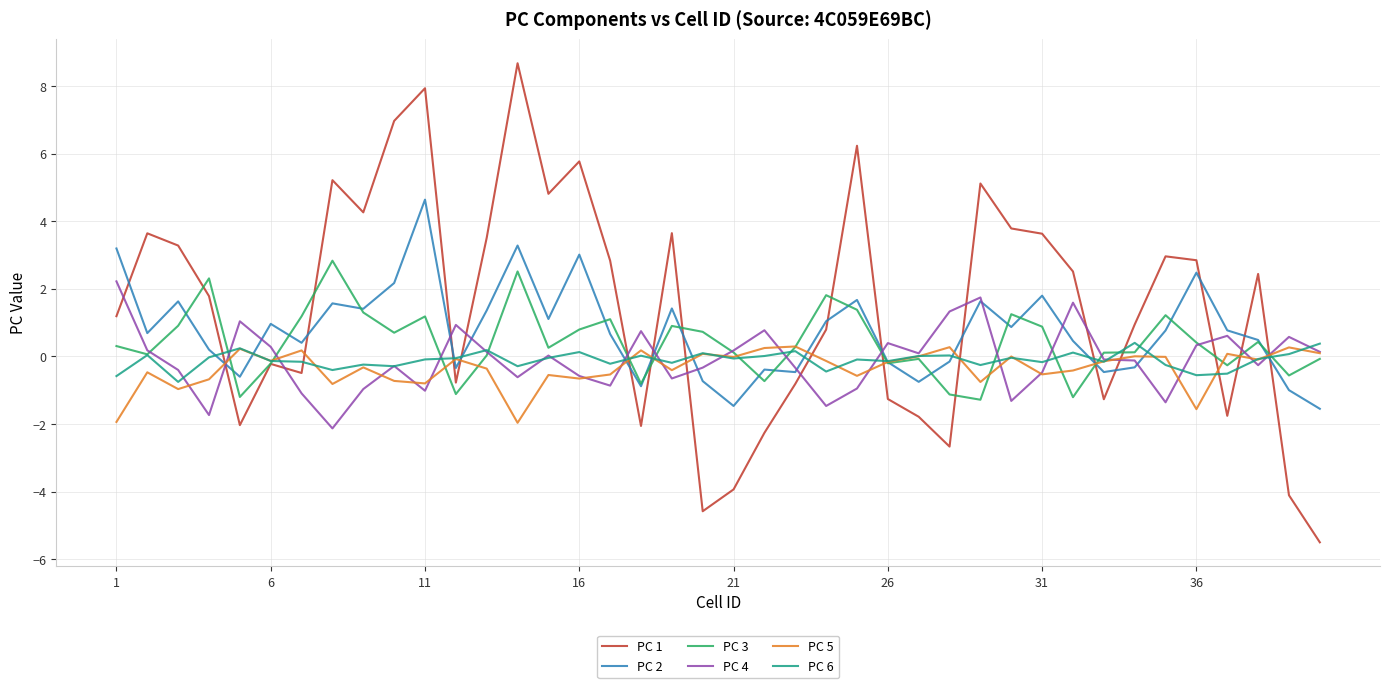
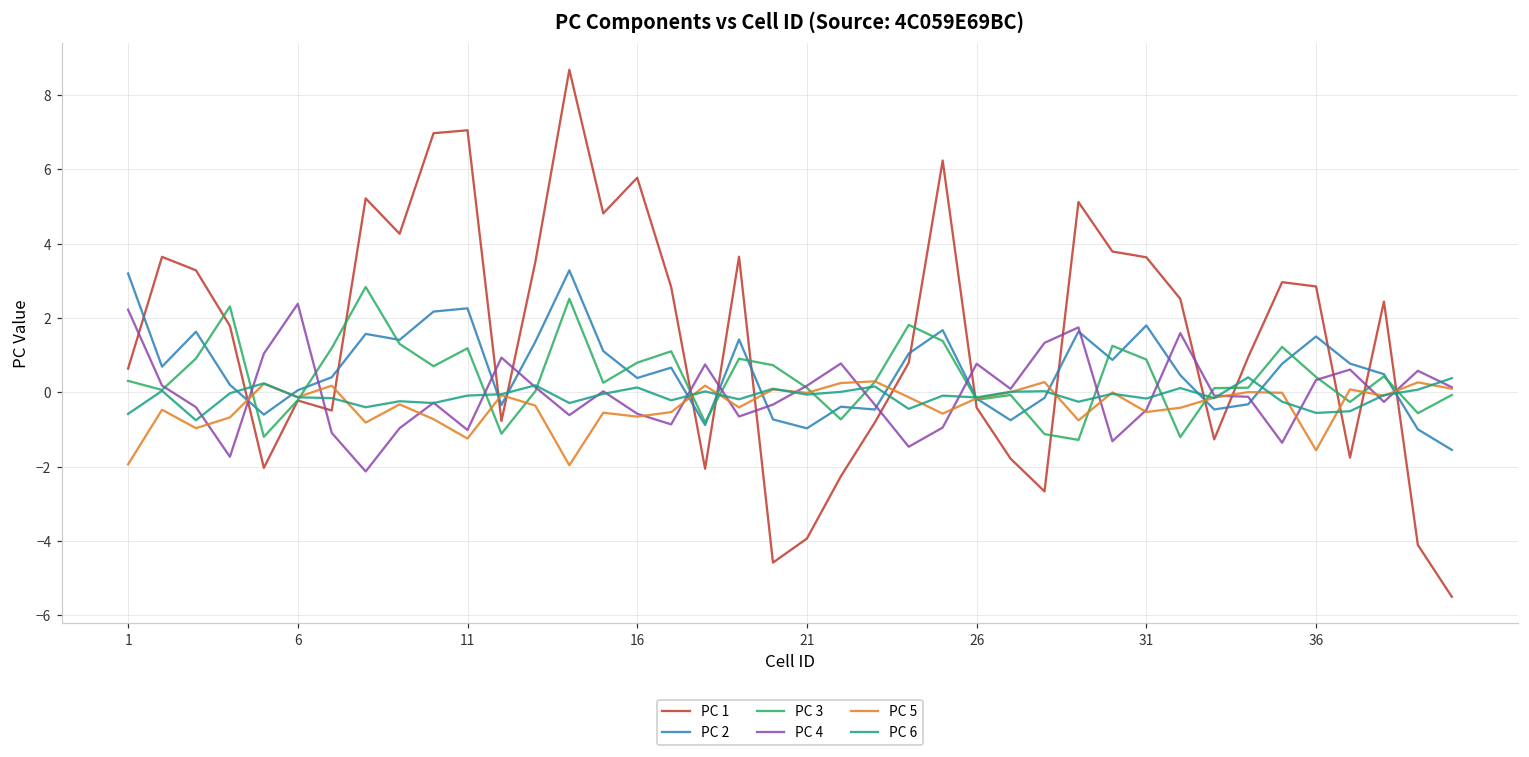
PC 1, 1: 1.2 -> 0.6
PC 2, 6: 1.0 -> 0.1
PC 4, 6: 0.3 -> 2.4
PC 1, 11: 7.9 -> 7.1
PC 2, 11: 4.6 -> 2.3
PC 5, 11: -0.8 -> -1.2
PC 2, 16: 3.0 -> 0.4
PC 2, 21: -1.5 -> -1.0
PC 1, 26: -1.3 -> -0.4
PC 4, 26: 0.4 -> 0.8
PC 2, 36: 2.5 -> 1.5
